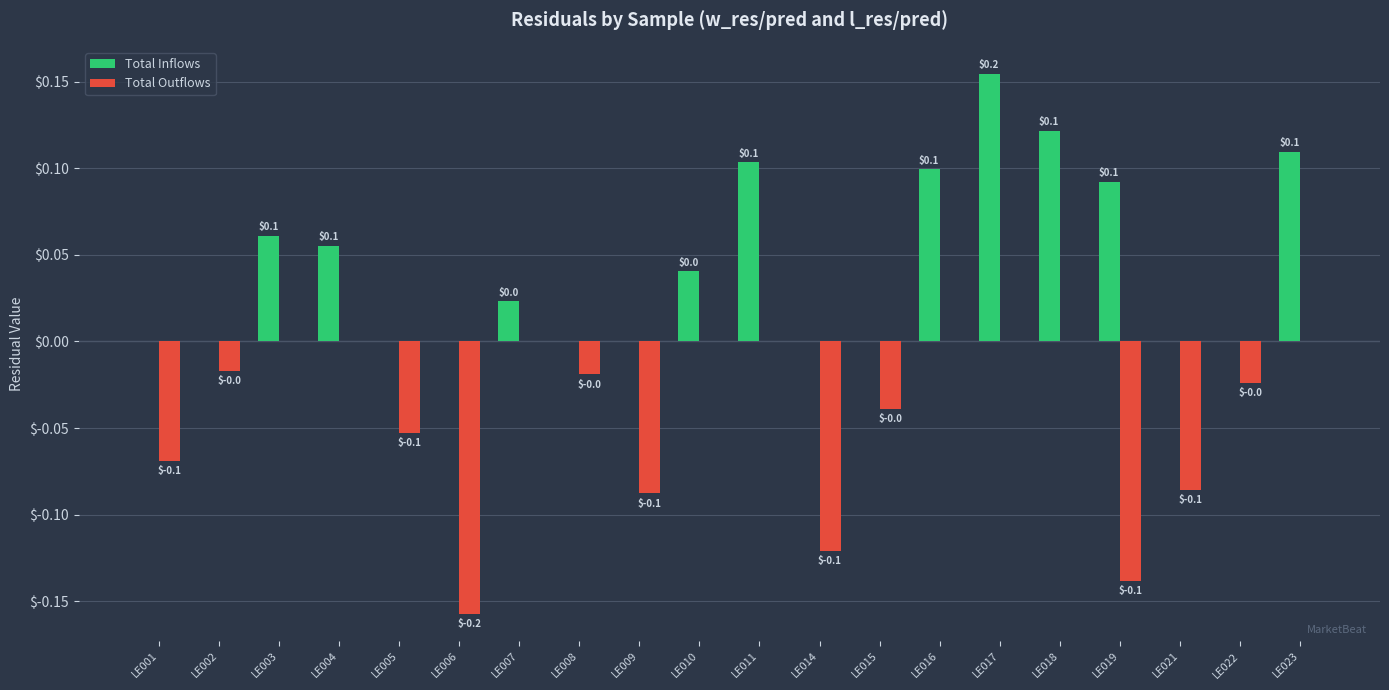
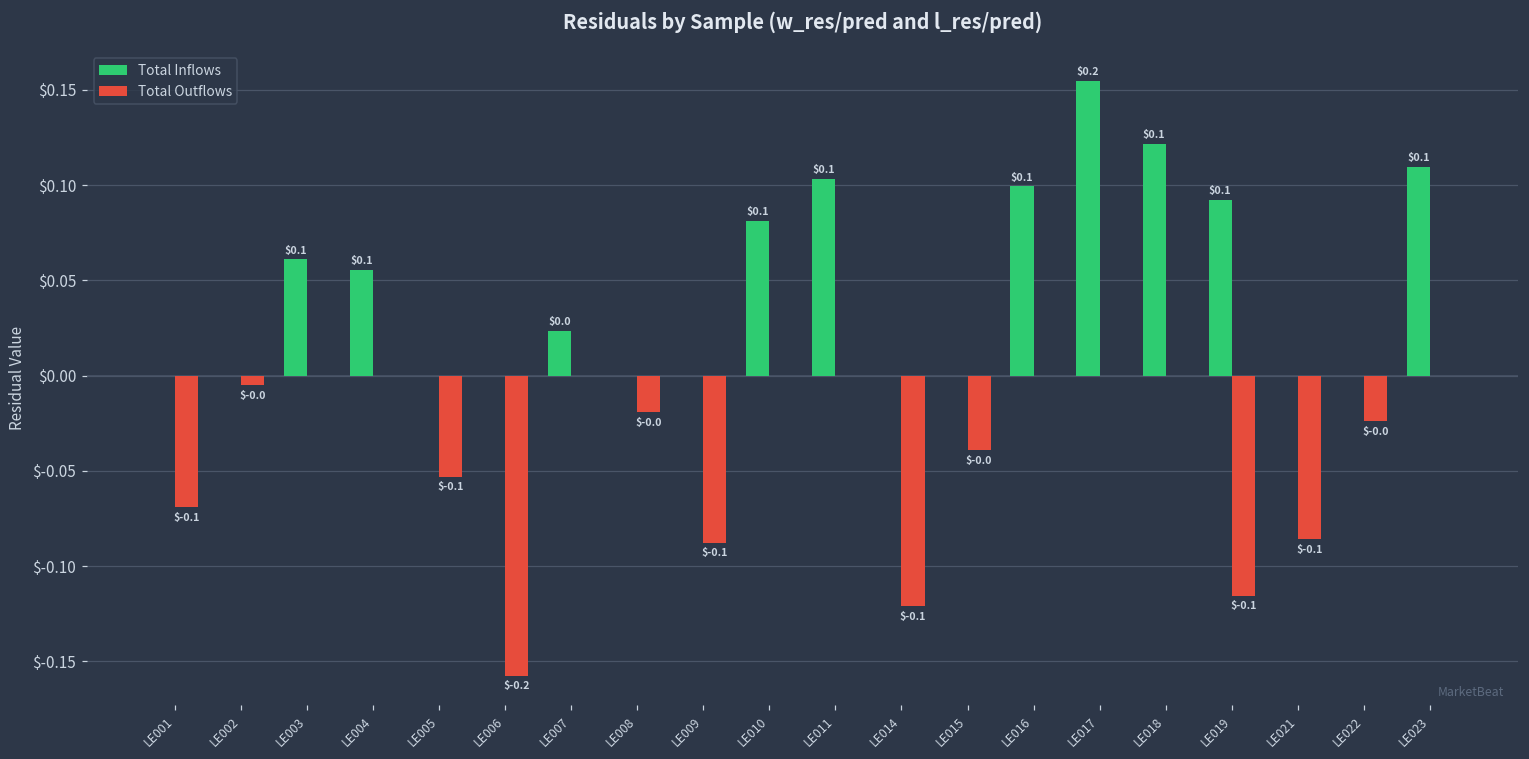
Total Outflows, LE002: $-0.017 -> $-0.005
Total Inflows, LE010: $0.0 -> $0.1
Total Outflows, LE019: $-0.138 -> $-0.116
